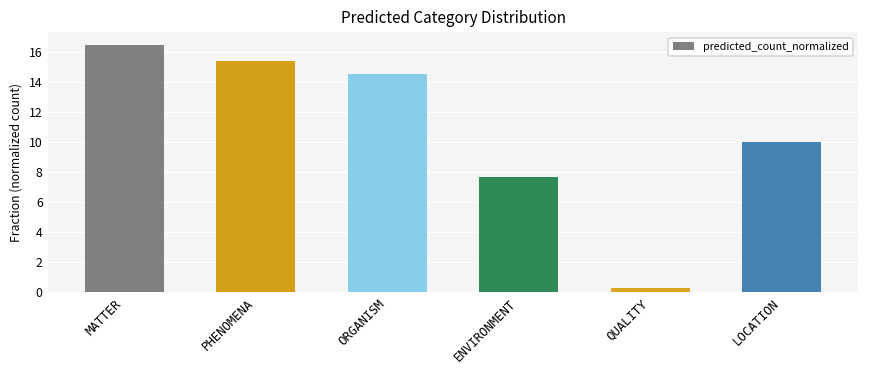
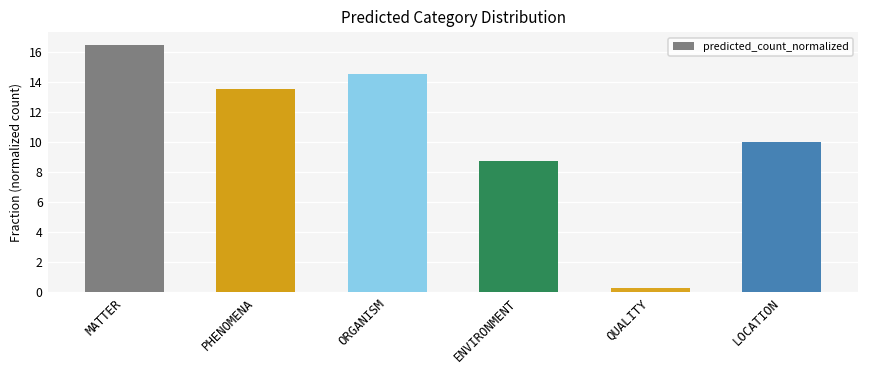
PHENOMENA: 15.4 -> 13.5
ENVIRONMENT: 7.7 -> 8.7
